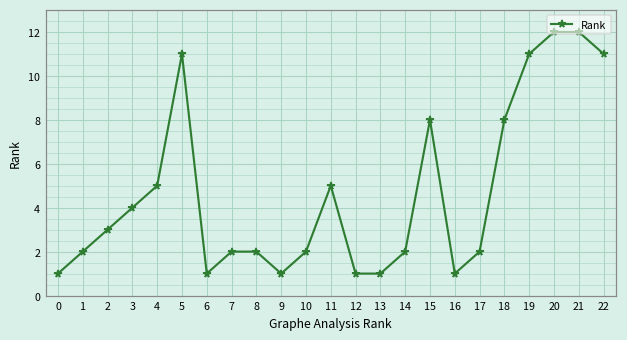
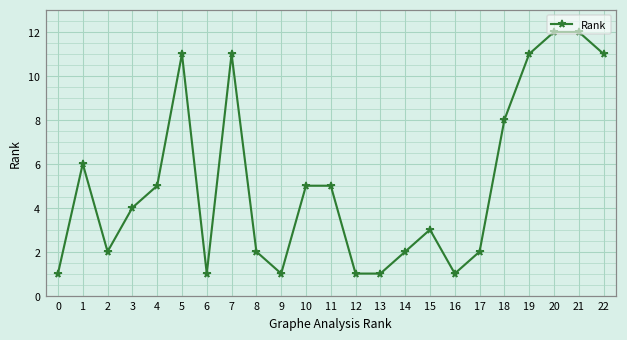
1: 2 -> 6
2: 3 -> 2
7: 2 -> 11
10: 2 -> 5
15: 8 -> 3
